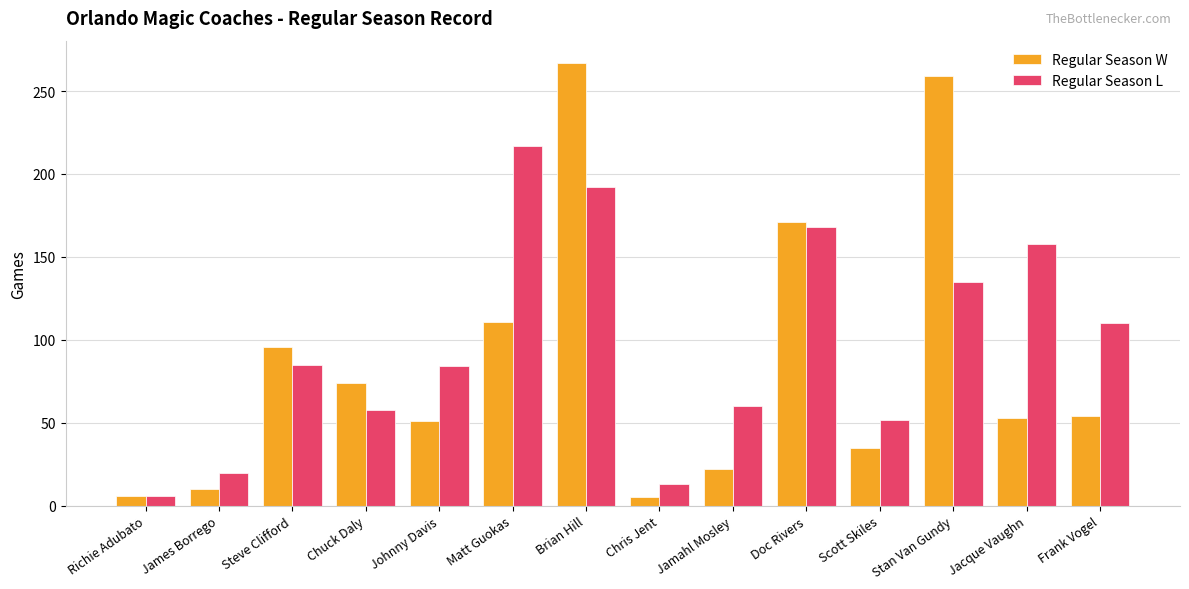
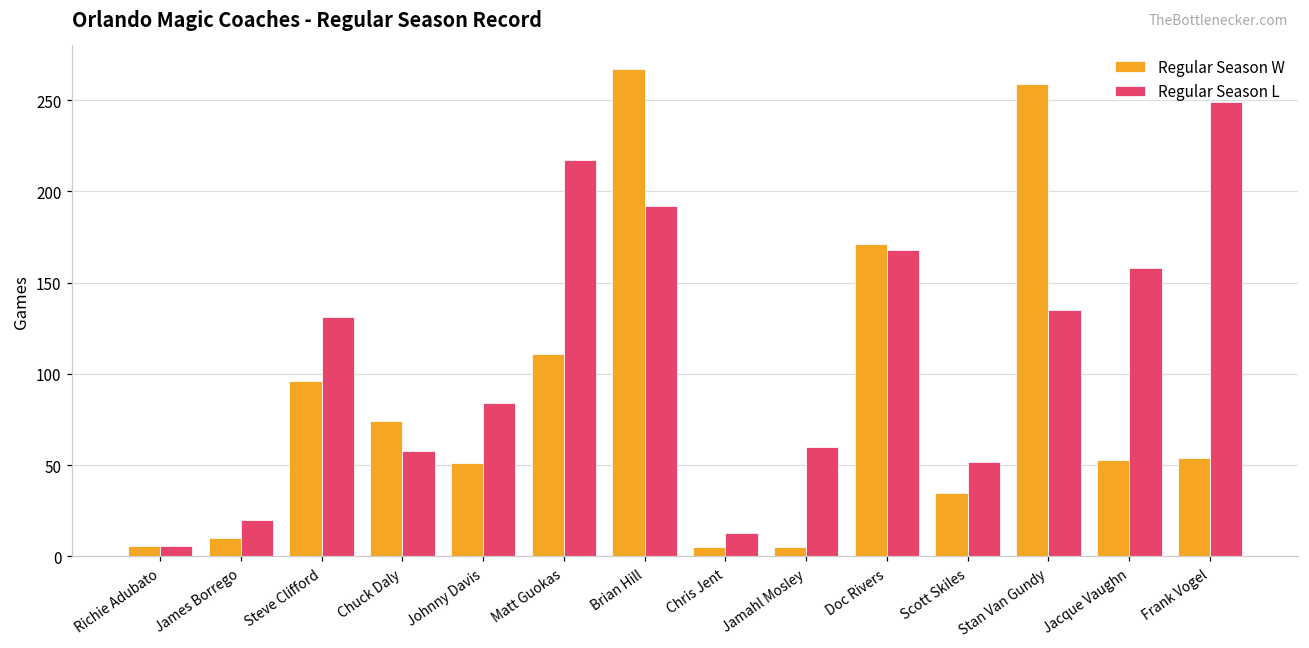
Regular Season L, Steve Clifford: 85 -> 131
Regular Season W, Jamahl Mosley: 22 -> 5
Regular Season L, Frank Vogel: 110 -> 249
